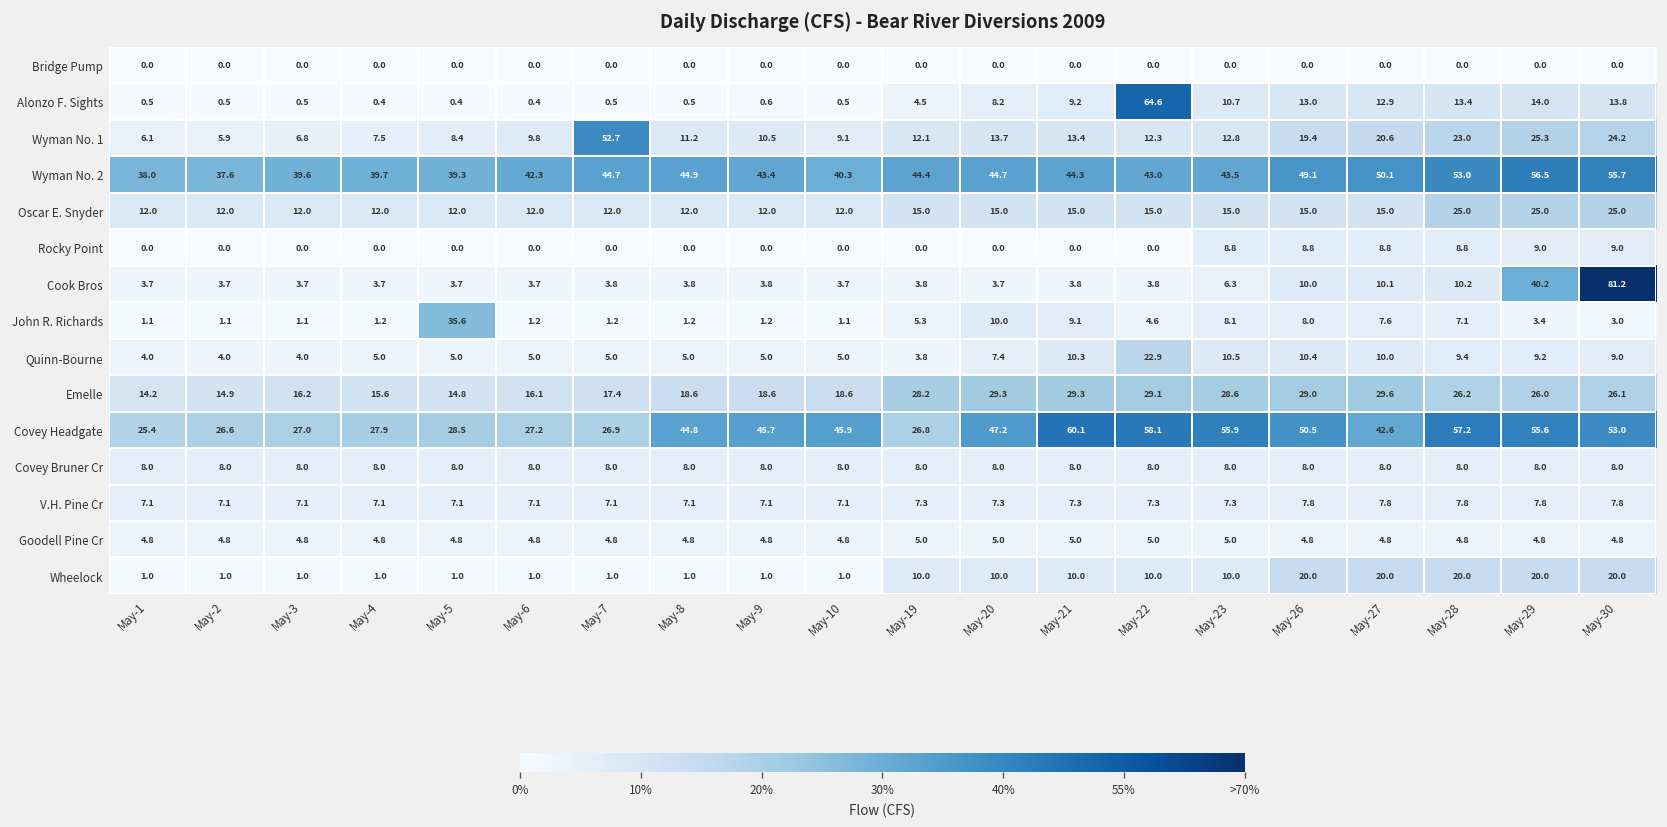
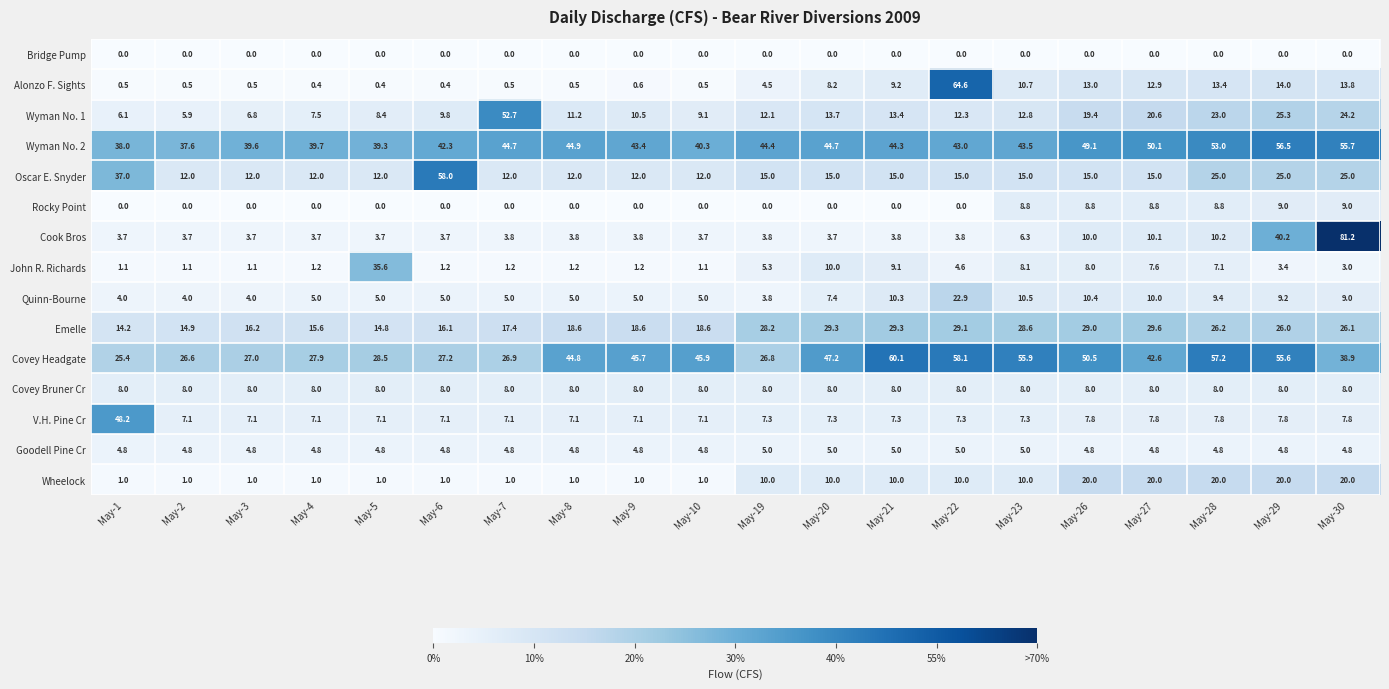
Oscar E. Snyder, May-1: 12.0 -> 37.0
Oscar E. Snyder, May-6: 12.0 -> 58.0
Covey Headgate, May-30: 53.0 -> 38.9
V.H. Pine Cr, May-1: 7.1 -> 48.2
